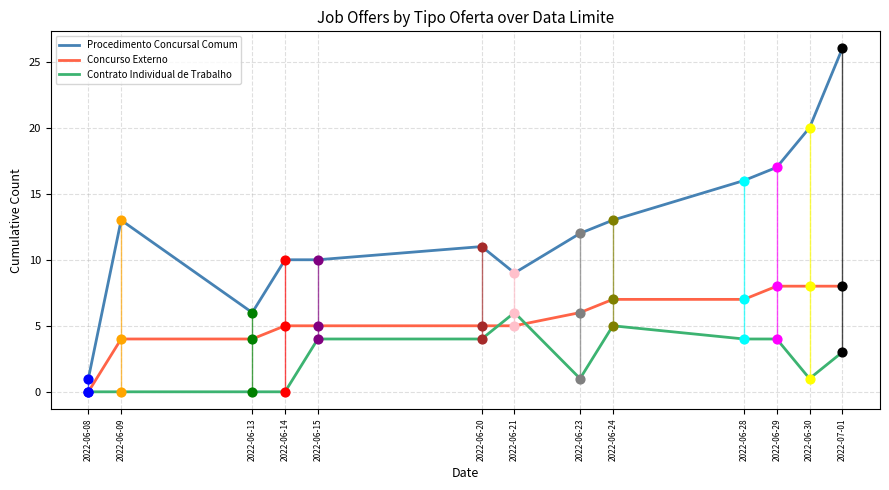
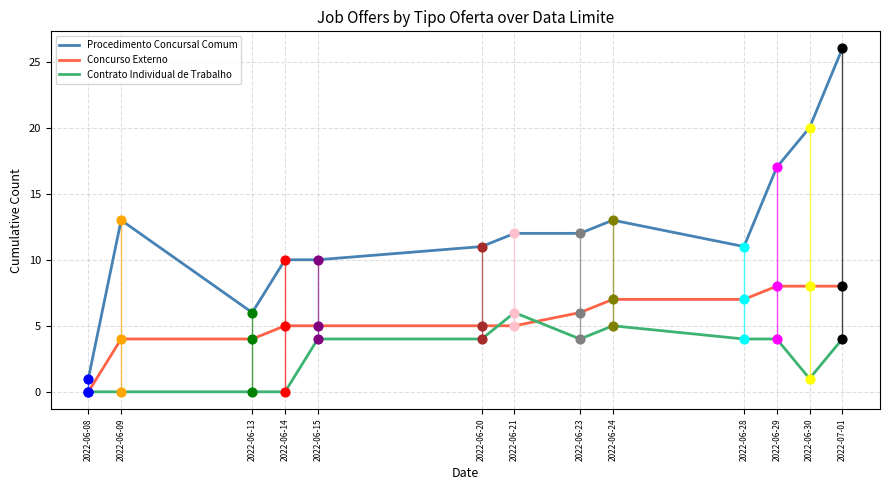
Procedimento Concursal Comum, 2022-06-21: 9 -> 12
Contrato Individual de Trabalho, 2022-06-23: 1 -> 4
Procedimento Concursal Comum, 2022-06-28: 16 -> 11
Contrato Individual de Trabalho, 2022-07-01: 3 -> 4
